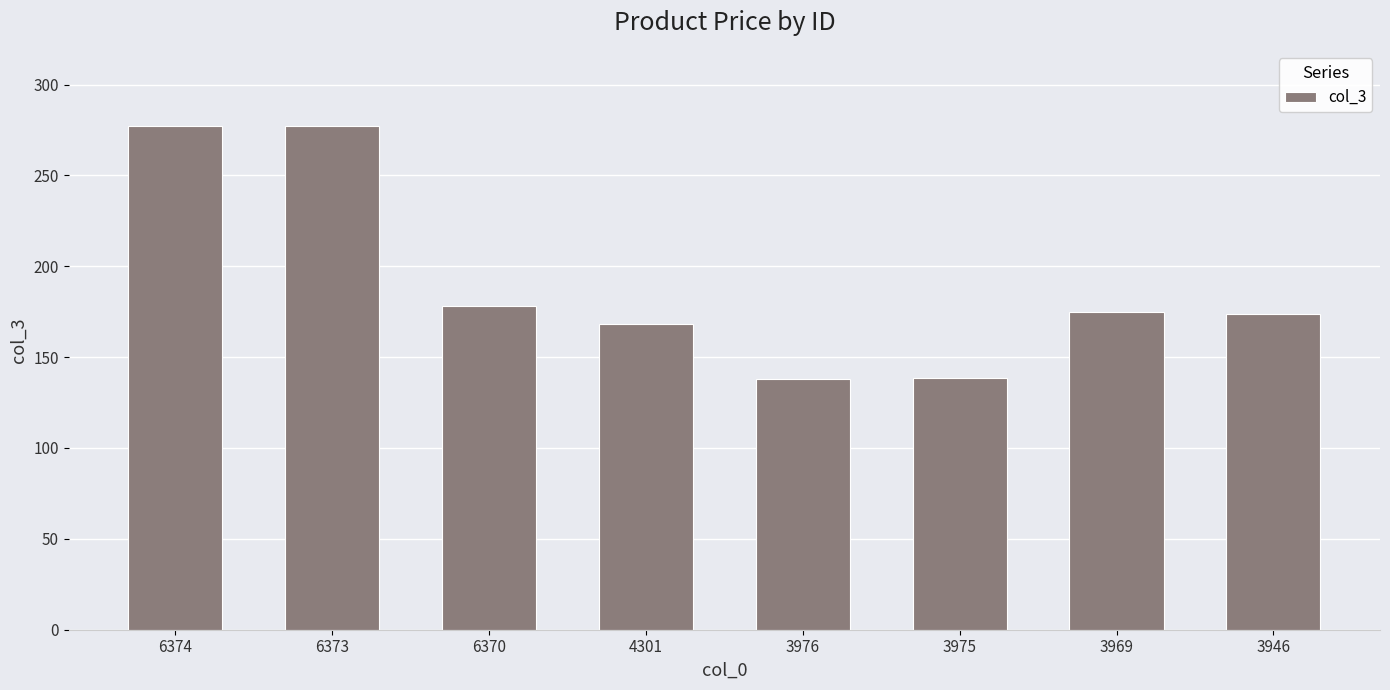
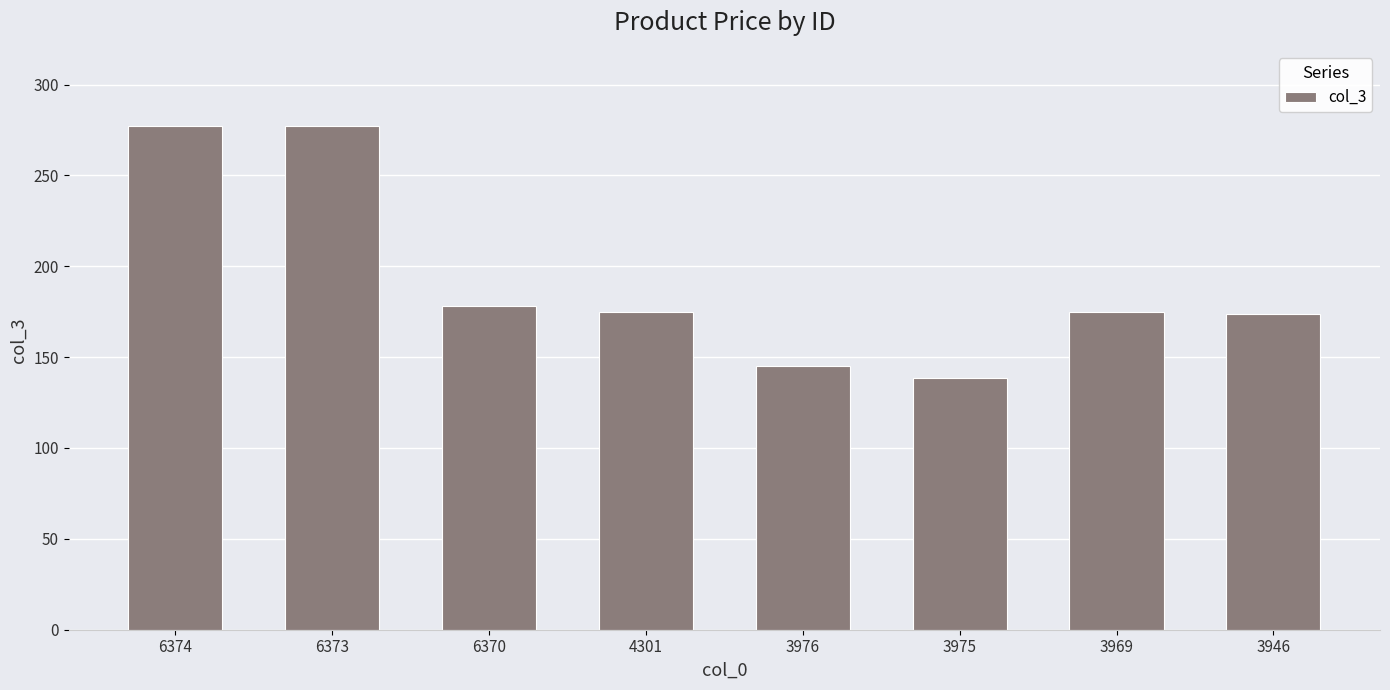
4301: 168 -> 175
3976: 138 -> 145
